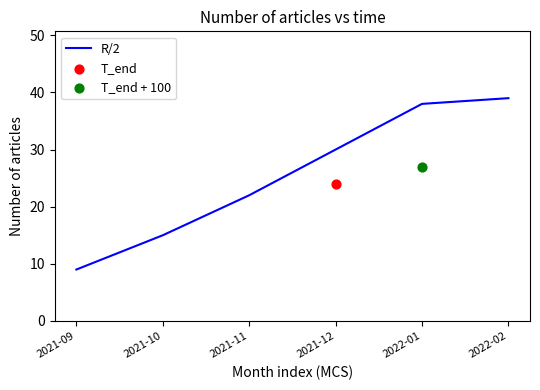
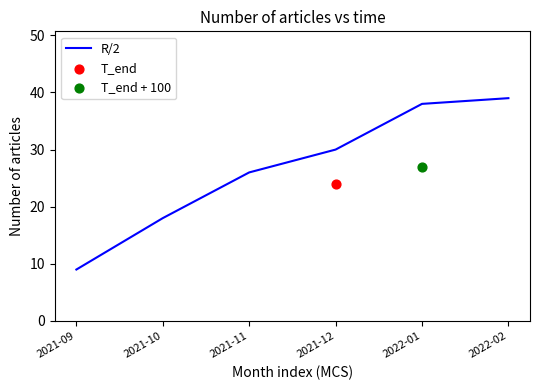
R/2, 2021-10: 15 -> 18
R/2, 2021-11: 22 -> 26
